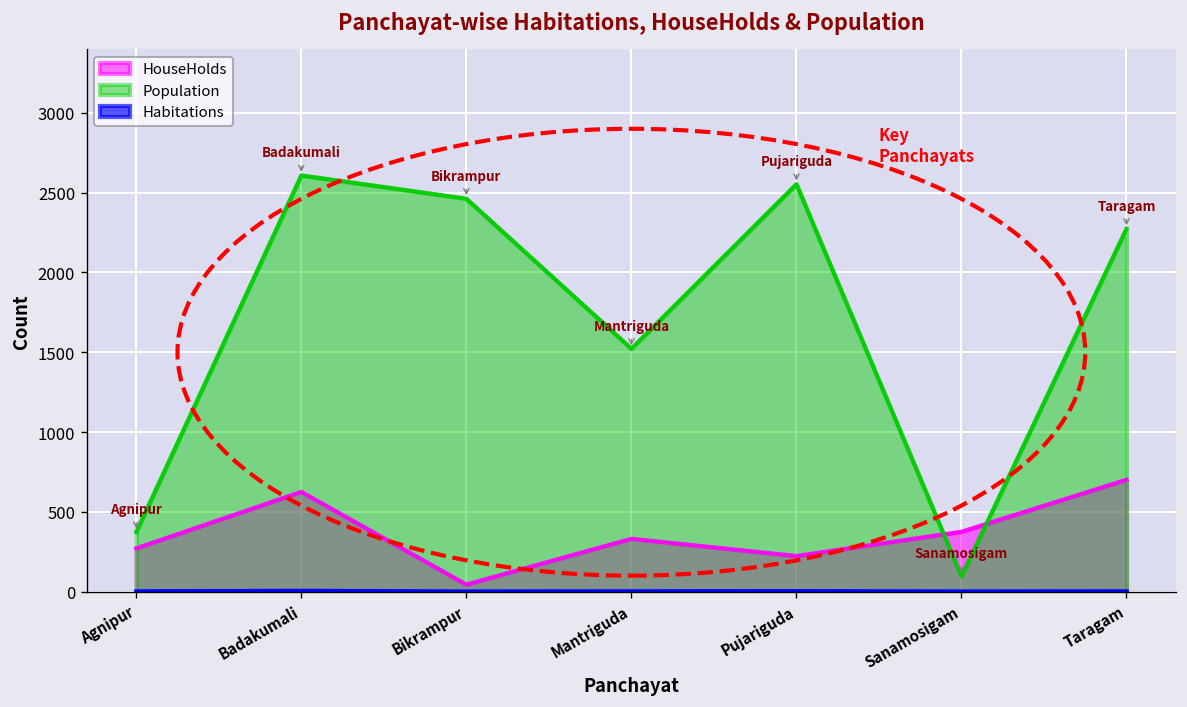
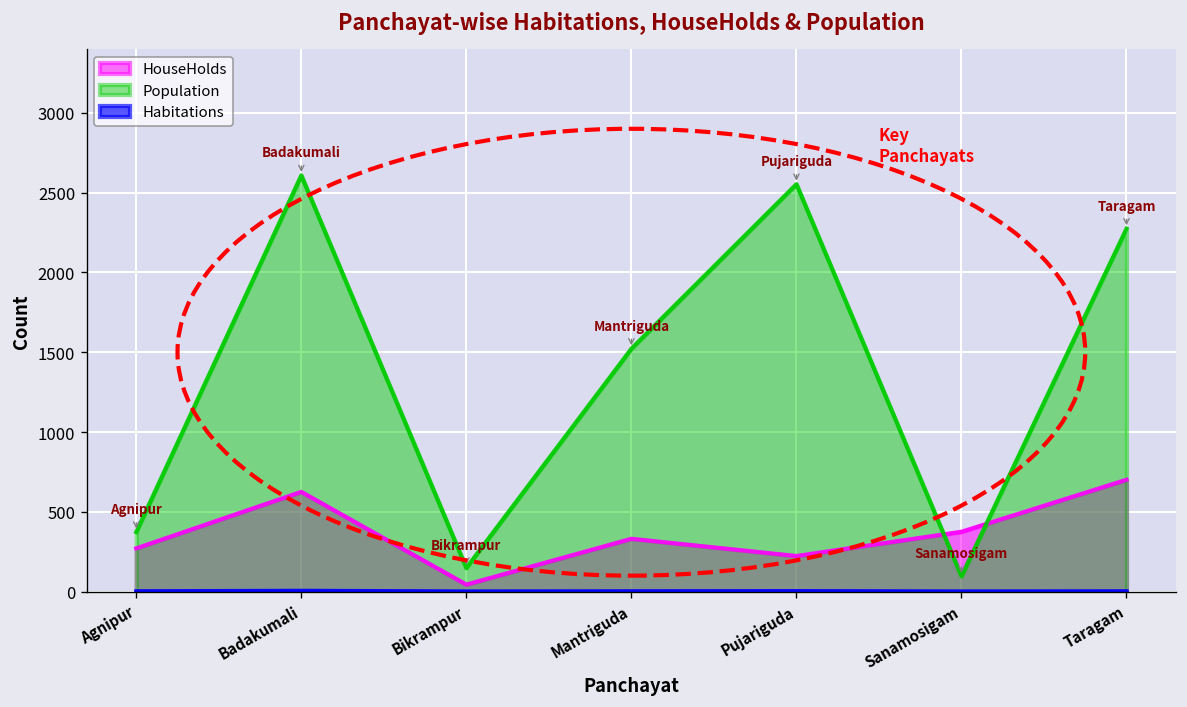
Population, Bikrampur: 2460 -> 150
